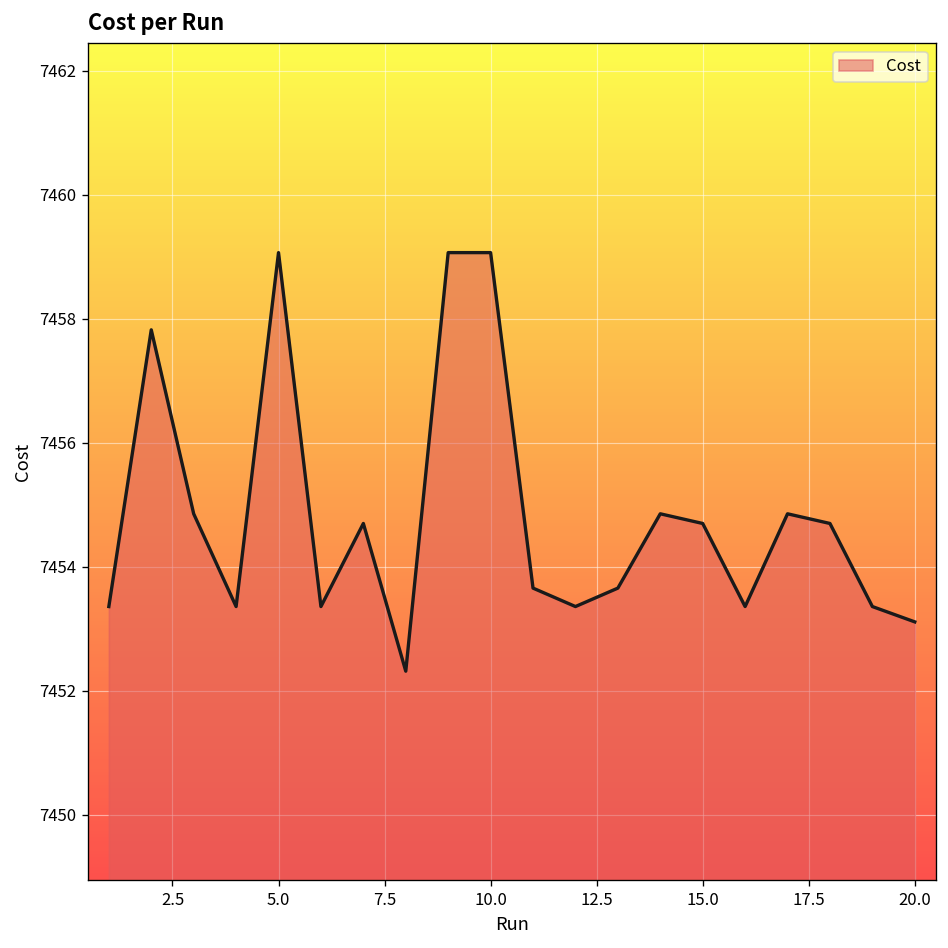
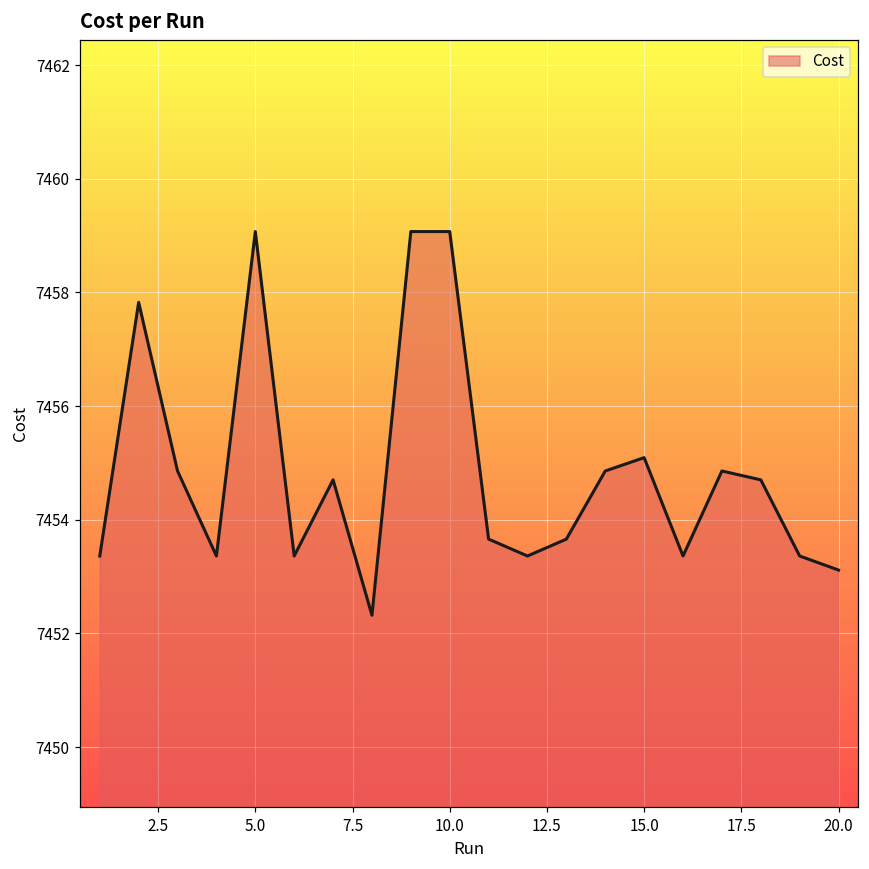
15.0: 7454.7 -> 7455.1
